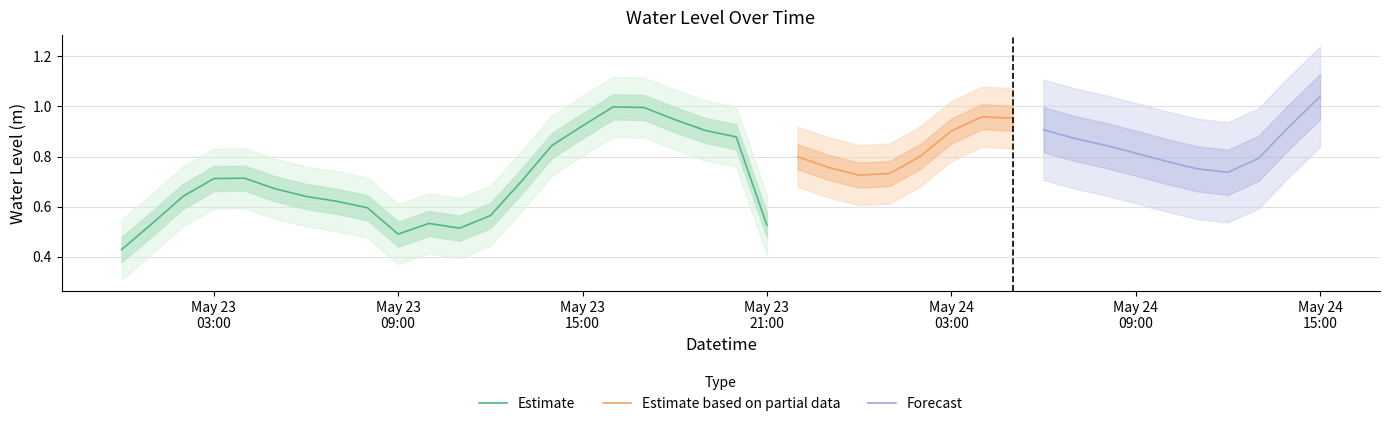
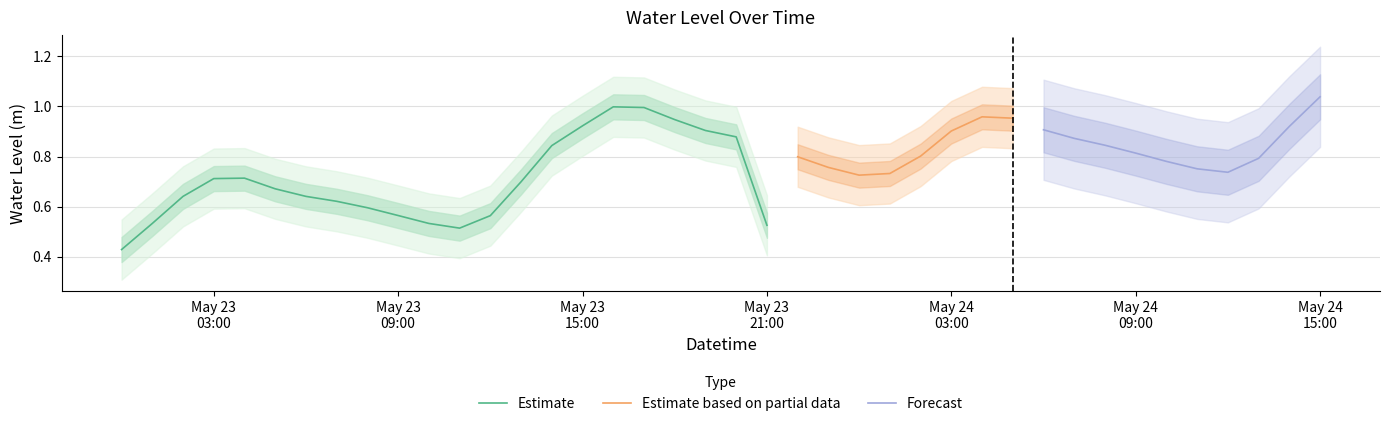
Estimate, May 23 09:00: 0.49 -> 0.56
